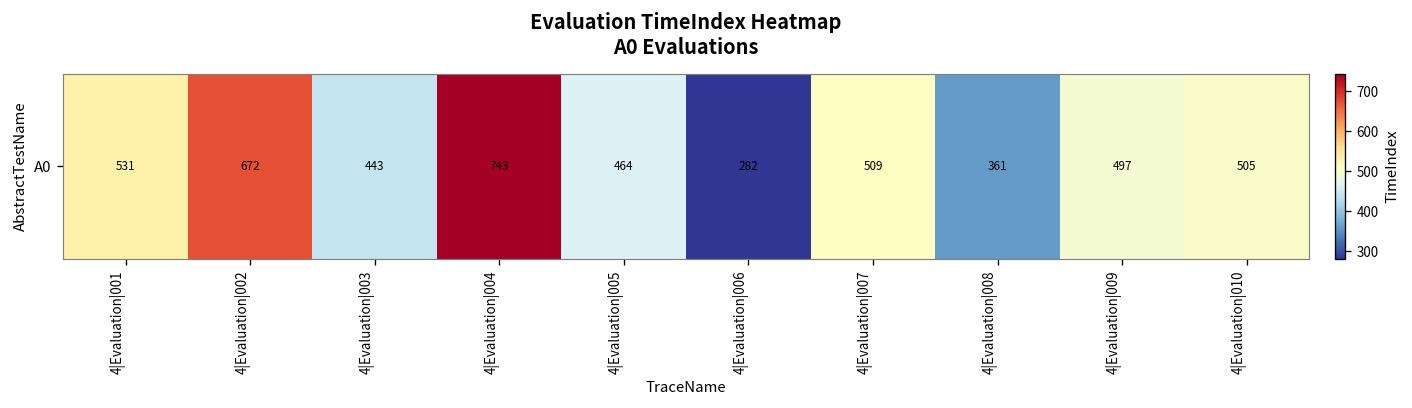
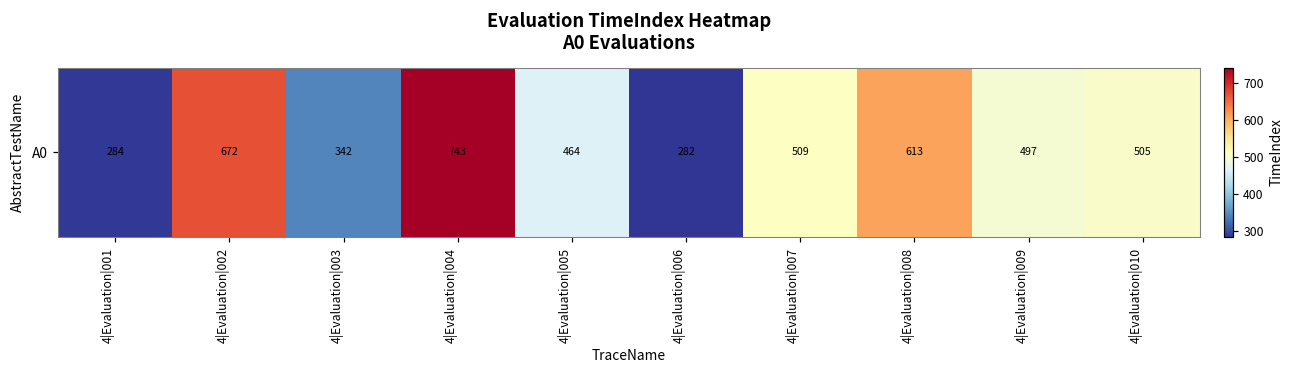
A0, 4|Evaluation|001: 531 -> 284
A0, 4|Evaluation|003: 443 -> 342
A0, 4|Evaluation|008: 361 -> 613
